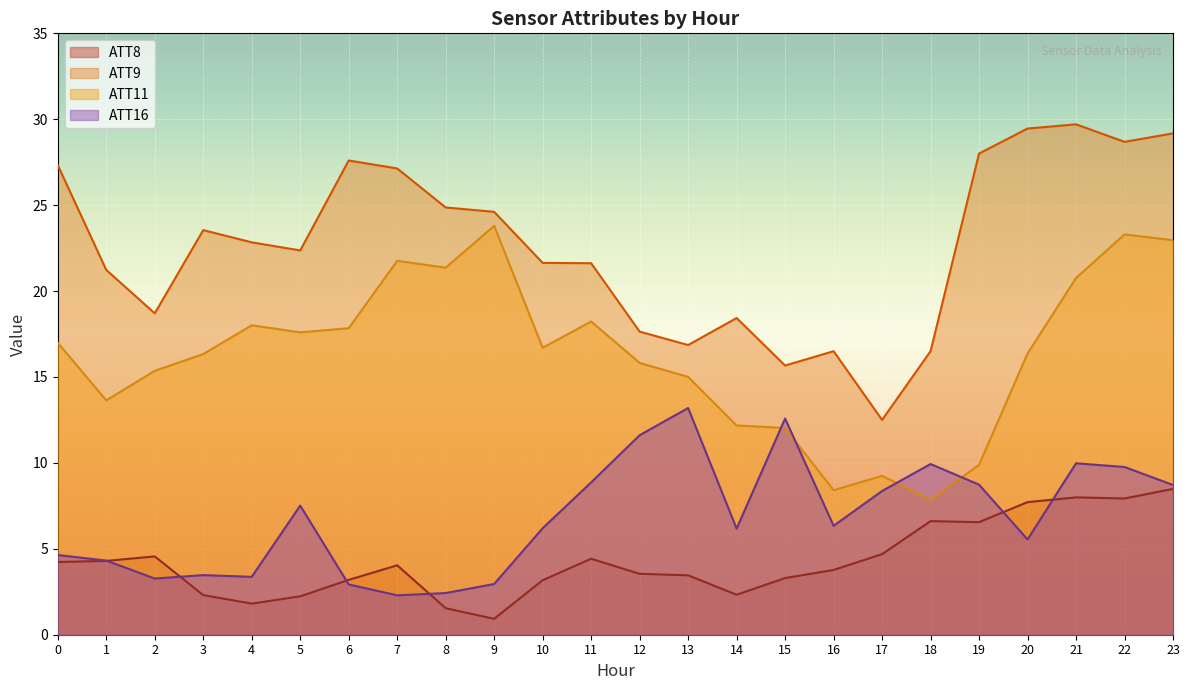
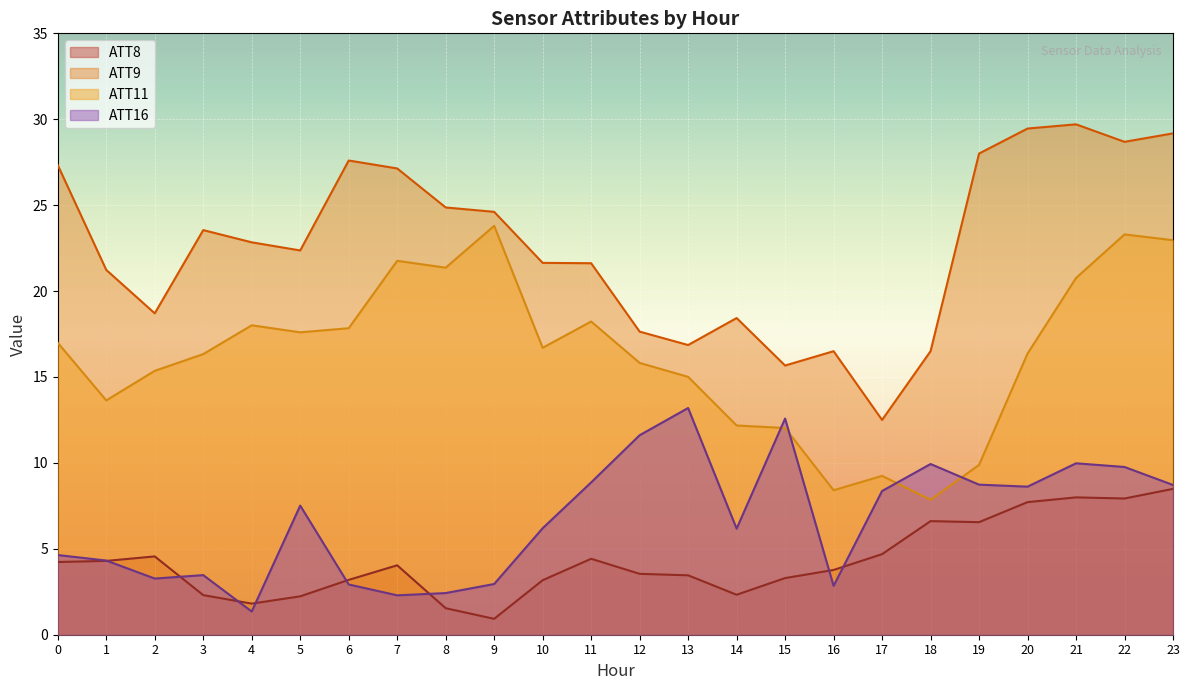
ATT16, 4: 3.4 -> 1.4
ATT16, 16: 6.3 -> 2.8
ATT16, 20: 5.5 -> 8.6
